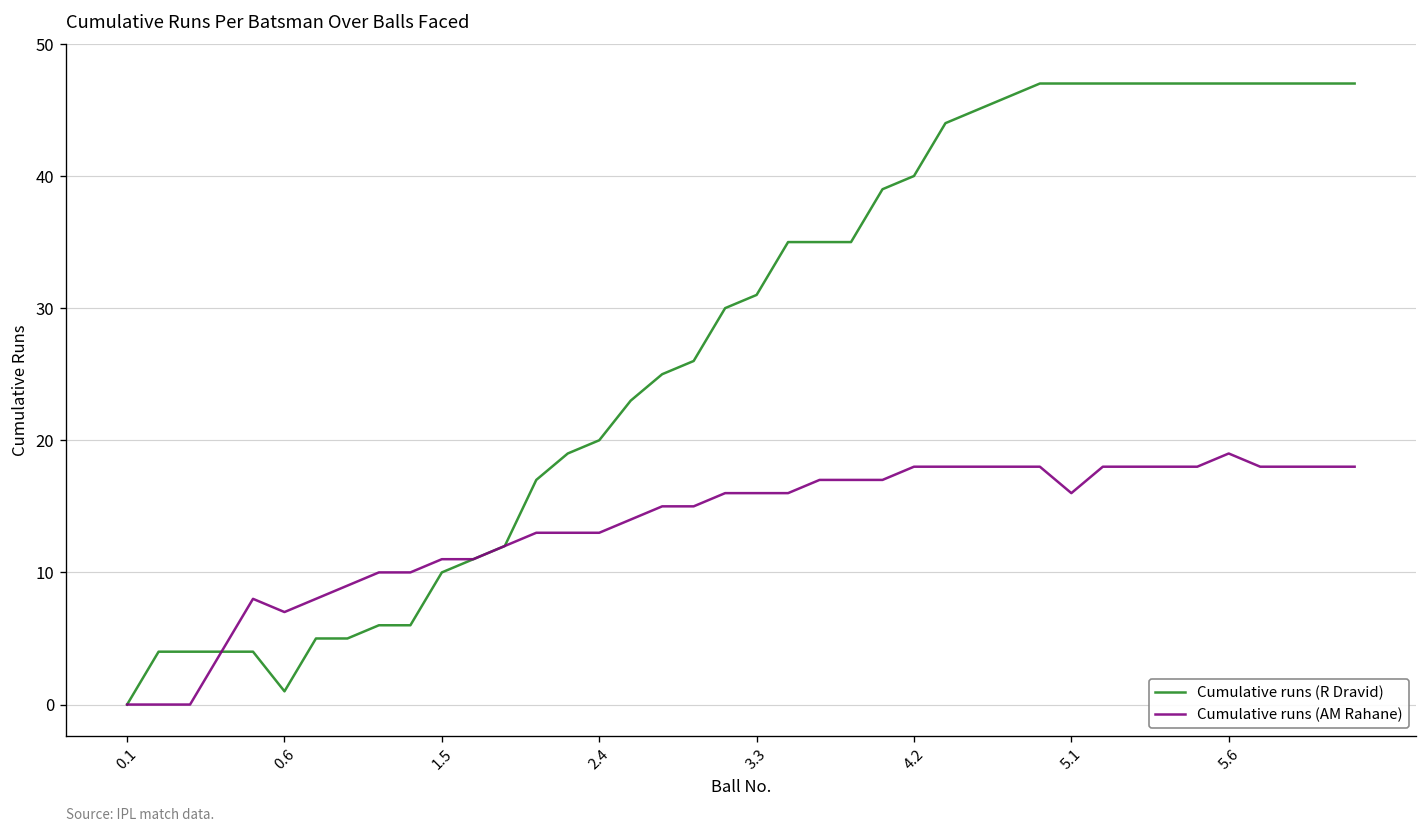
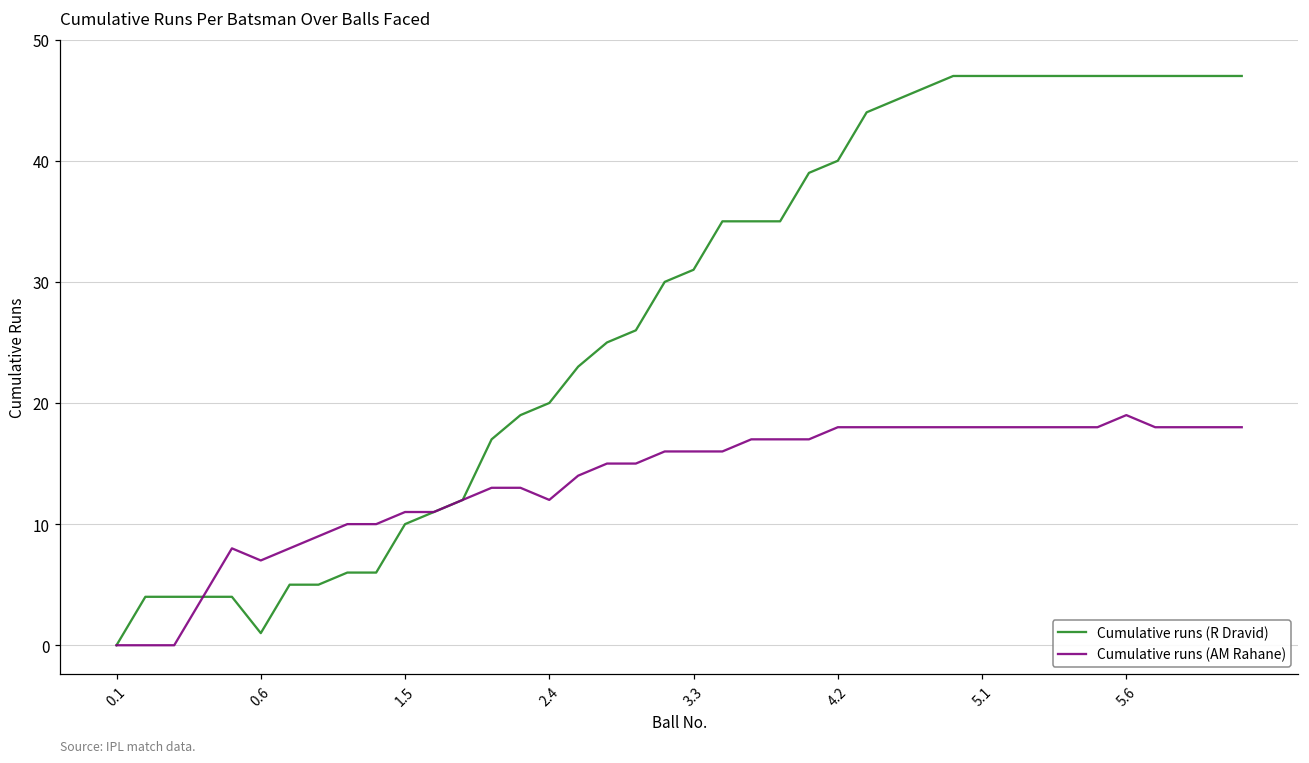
Cumulative runs (AM Rahane), 2.4: 13 -> 12
Cumulative runs (AM Rahane), 5.1: 16 -> 18
